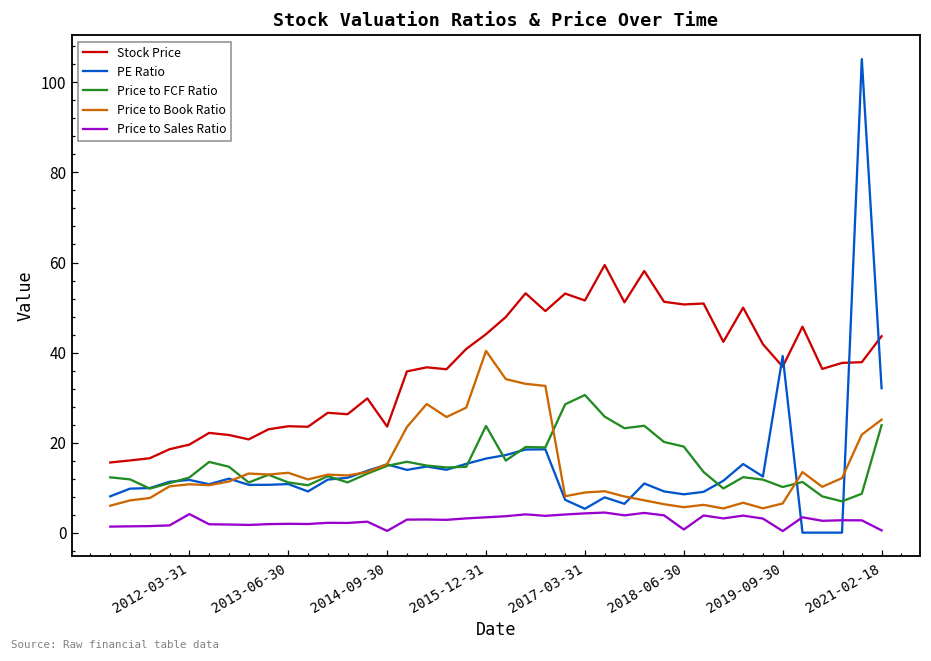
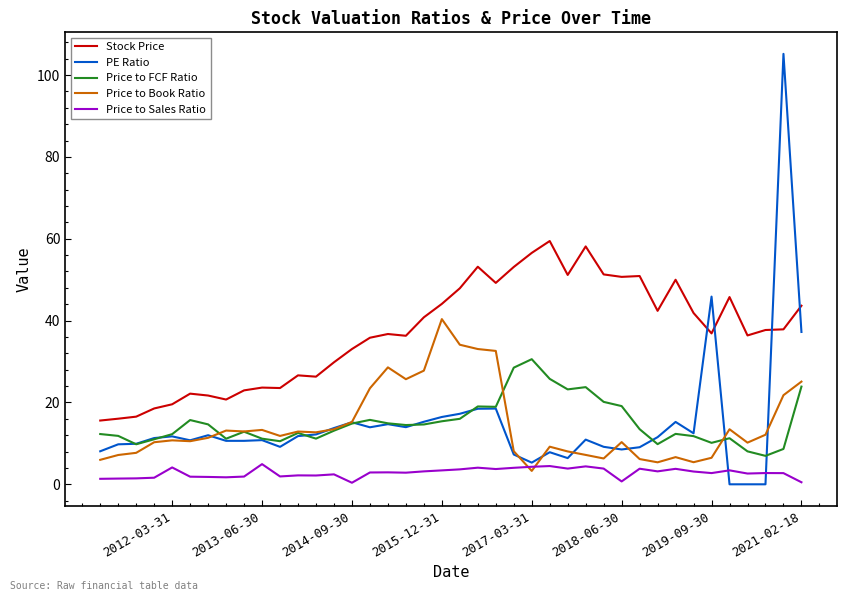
Price to Sales Ratio, 2013-06-30: 2 -> 5
Stock Price, 2014-09-30: 24 -> 33
Price to FCF Ratio, 2015-12-31: 24 -> 15
Stock Price, 2017-03-31: 52 -> 57
Price to Book Ratio, 2017-03-31: 9 -> 3
Price to Book Ratio, 2018-06-30: 6 -> 10
PE Ratio, 2019-09-30: 39 -> 46
Price to Sales Ratio, 2019-09-30: 0 -> 3
PE Ratio, 2021-02-18: 32 -> 37
